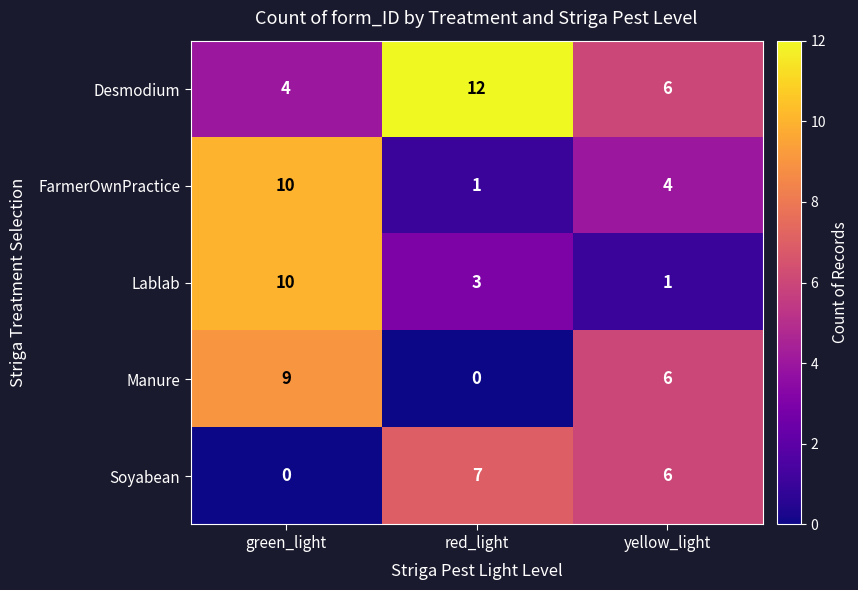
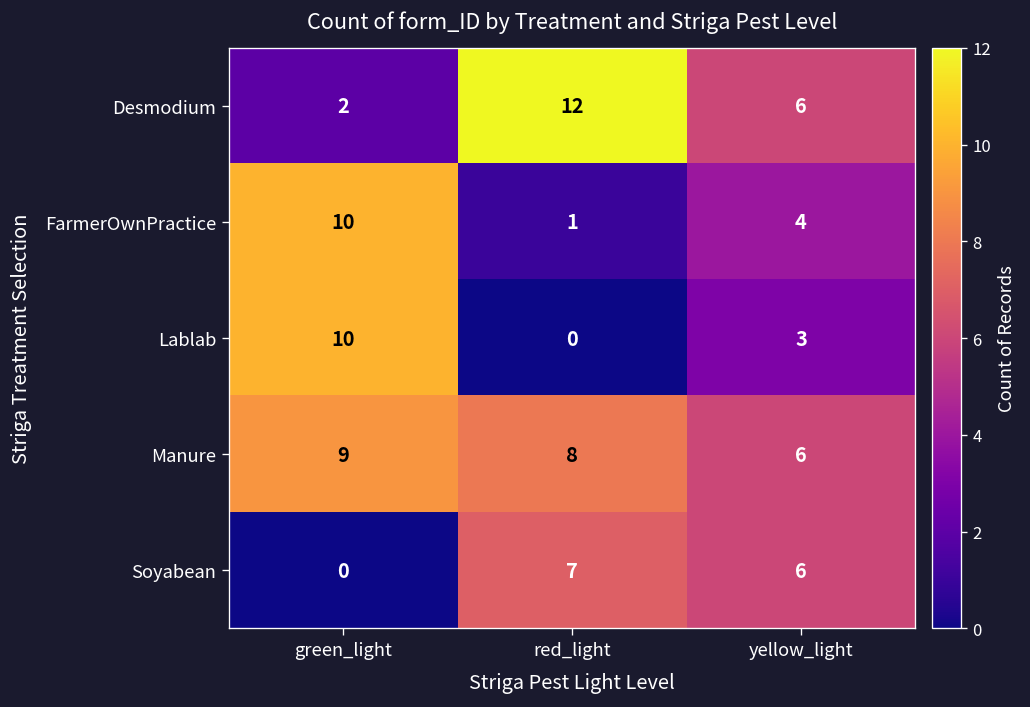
Desmodium, green_light: 4 -> 2
Lablab, red_light: 3 -> 0
Lablab, yellow_light: 1 -> 3
Manure, red_light: 0 -> 8
